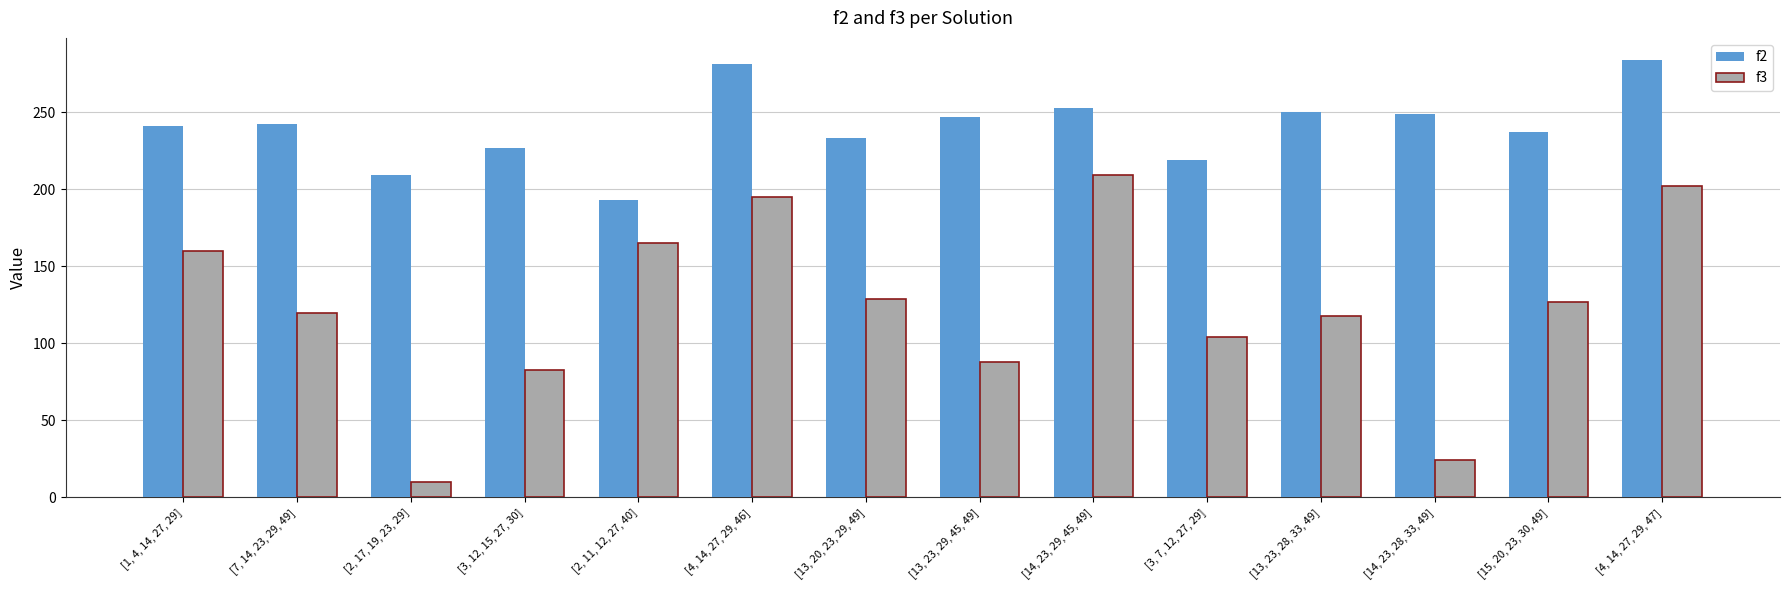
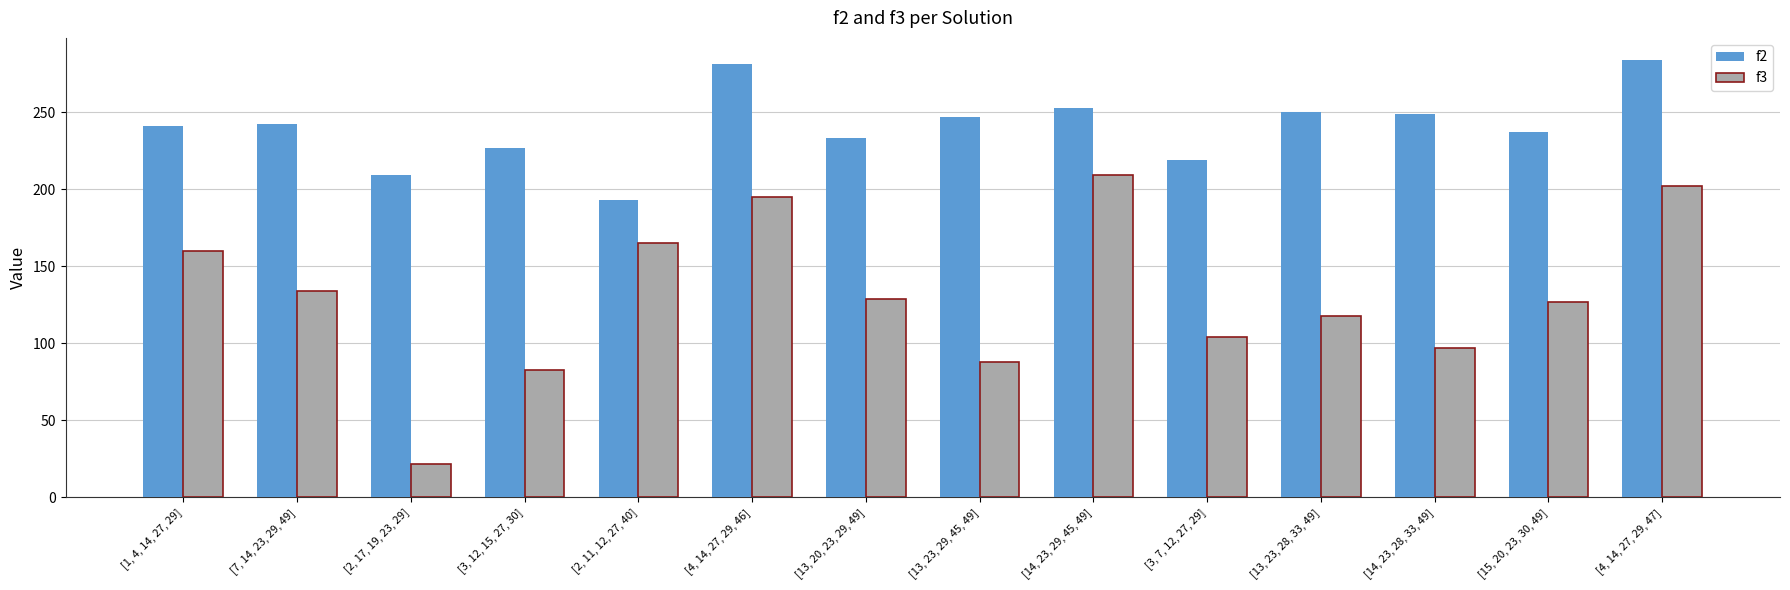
f3, [7, 14, 23, 29, 49]: 120 -> 134
f3, [2, 17, 19, 23, 29]: 10 -> 22
f3, [14, 23, 28, 33, 49]: 24 -> 97
